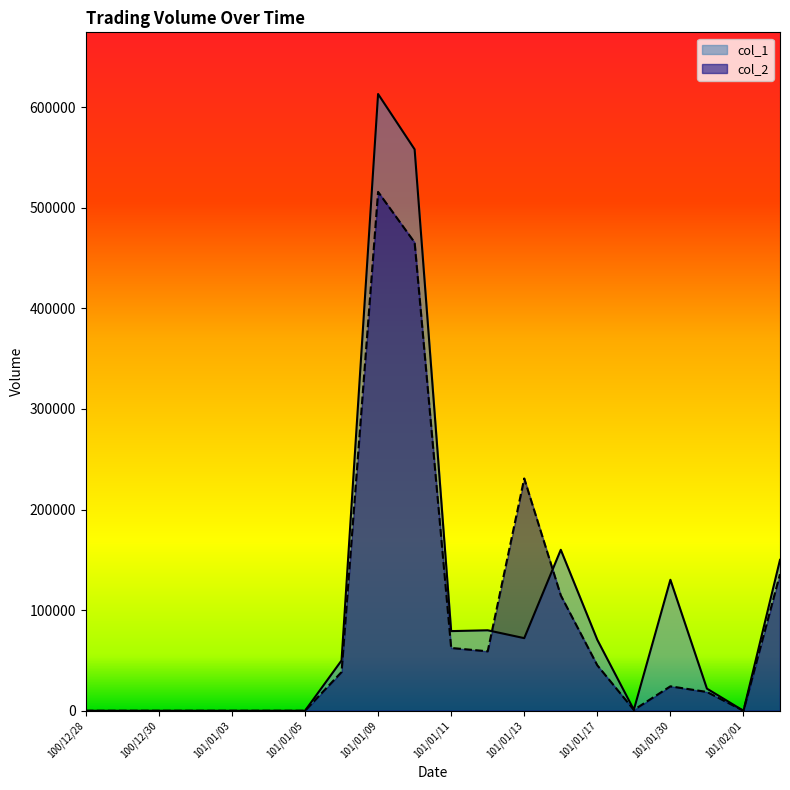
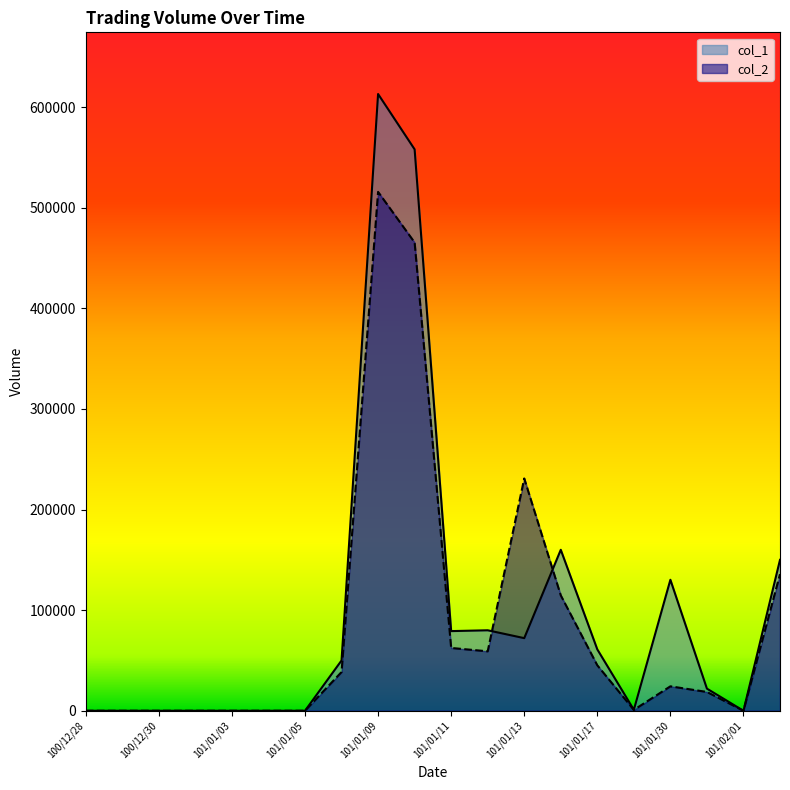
col_1, 101/01/17: 71000 -> 61000
